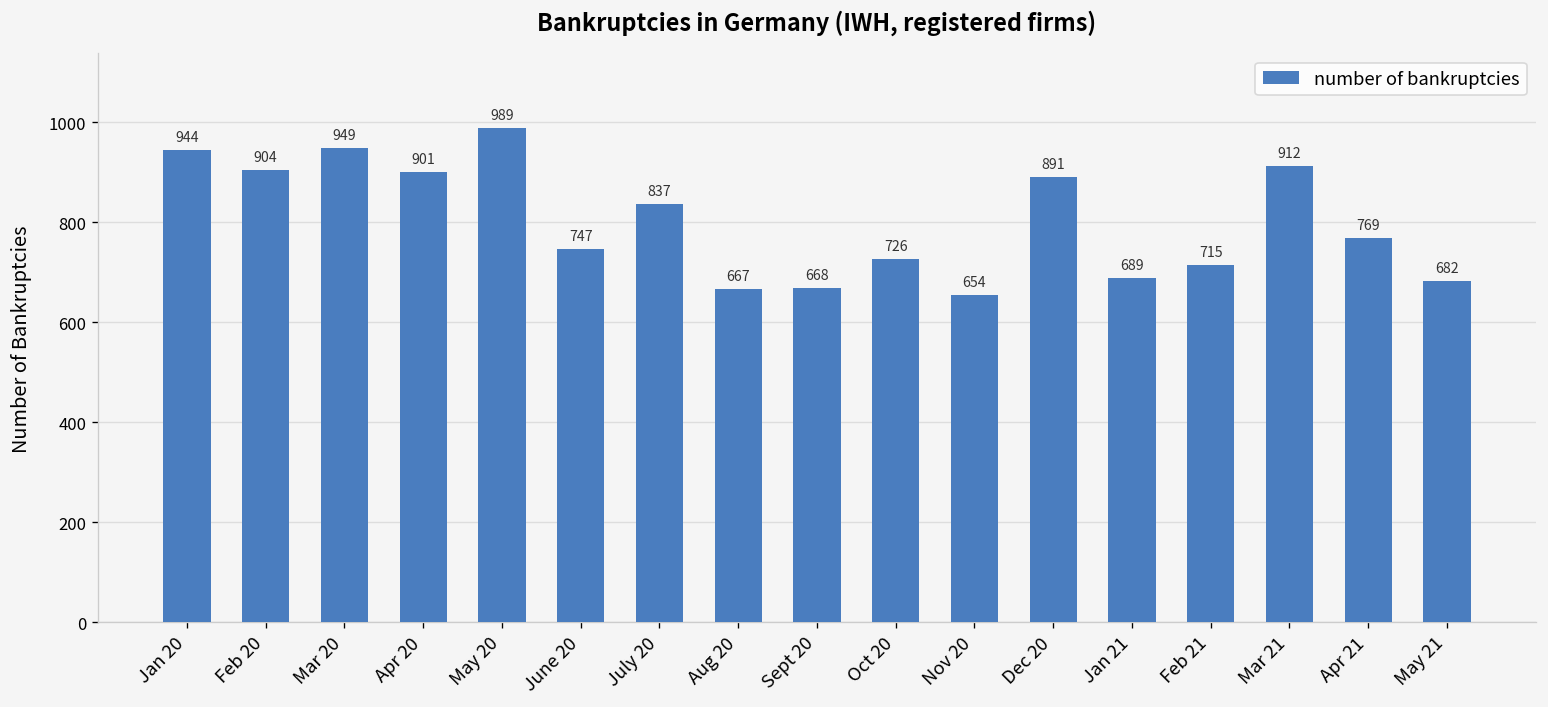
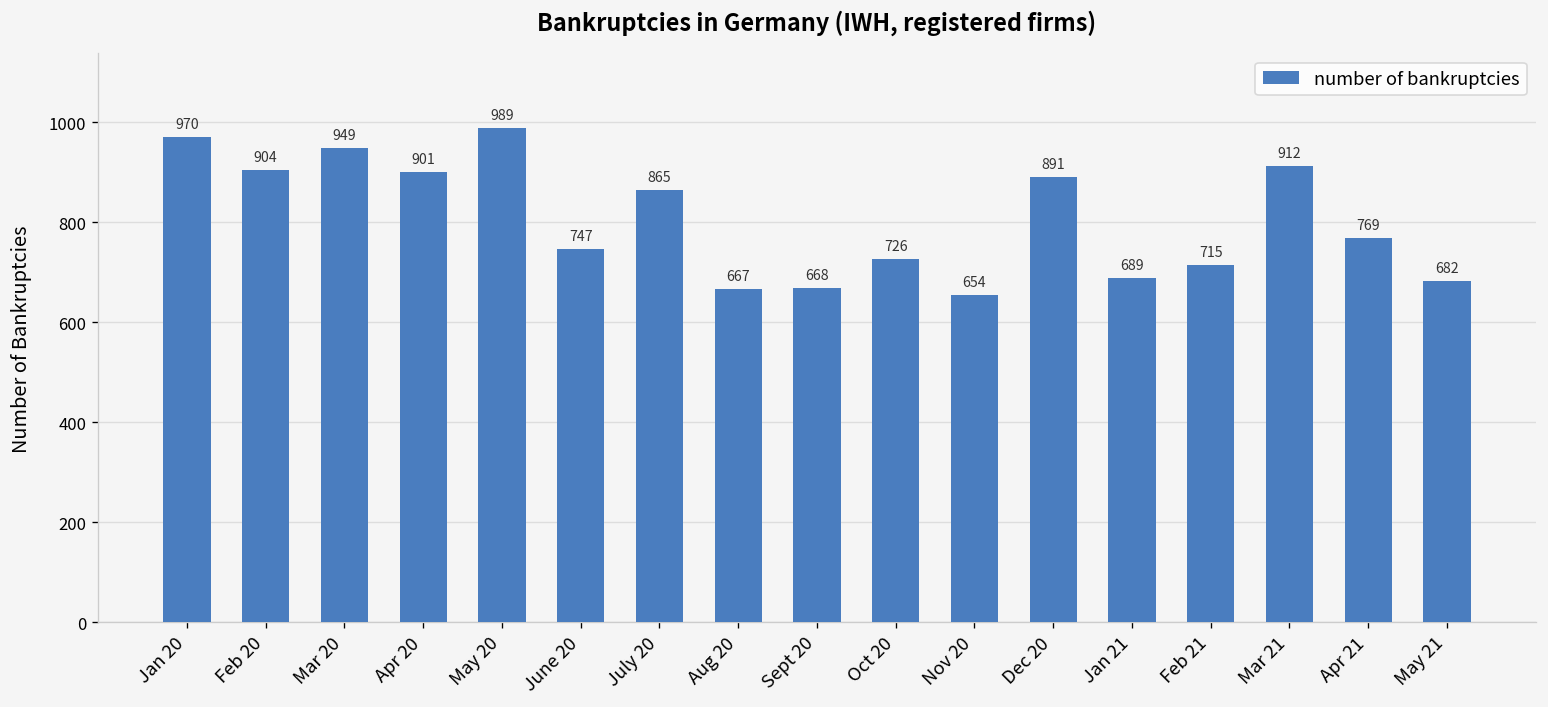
Jan 20: 944 -> 970
July 20: 837 -> 865
